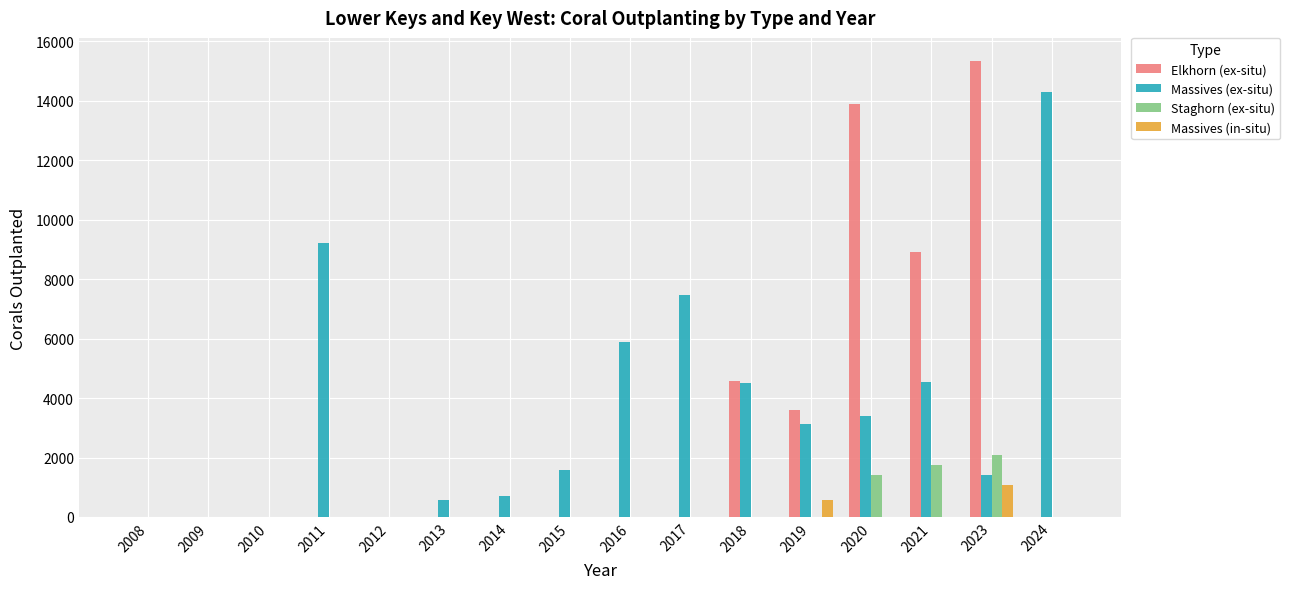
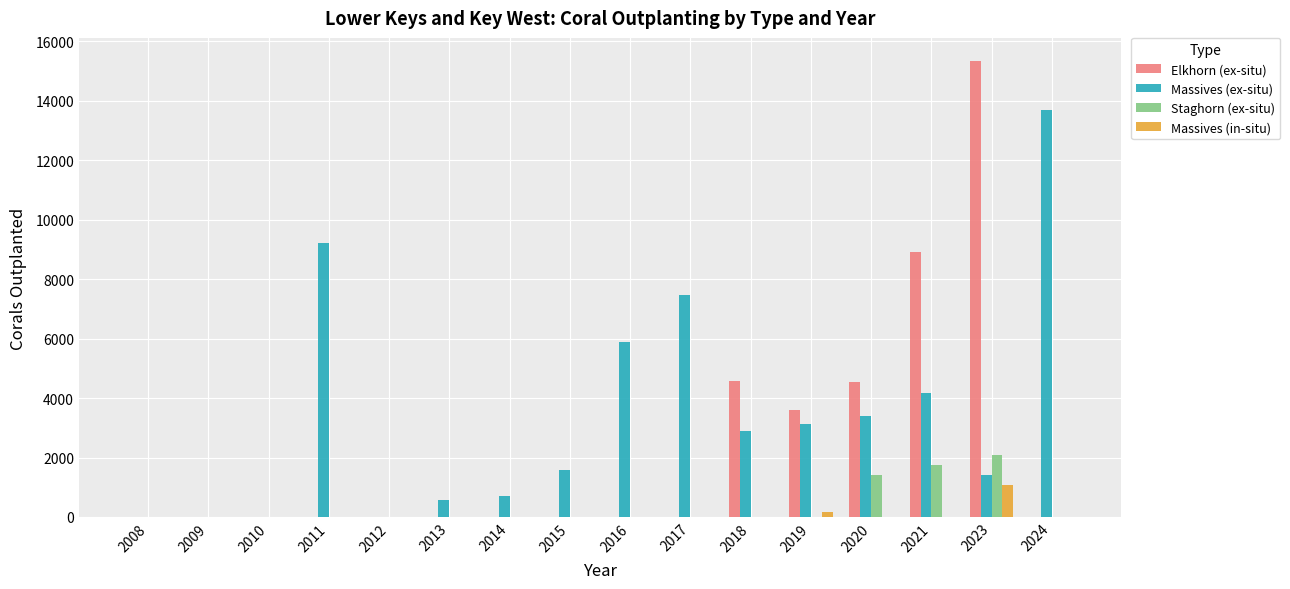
Massives (ex-situ), 2018: 4500 -> 2900
Massives (in-situ), 2019: 600 -> 200
Elkhorn (ex-situ), 2020: 13900 -> 4500
Massives (ex-situ), 2021: 4500 -> 4200
Massives (ex-situ), 2024: 14300 -> 13700
